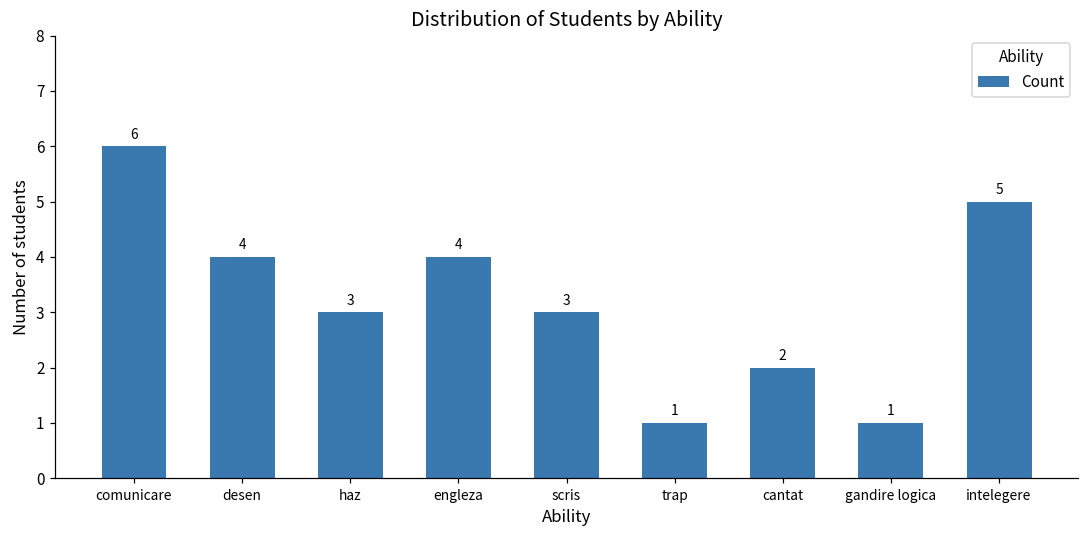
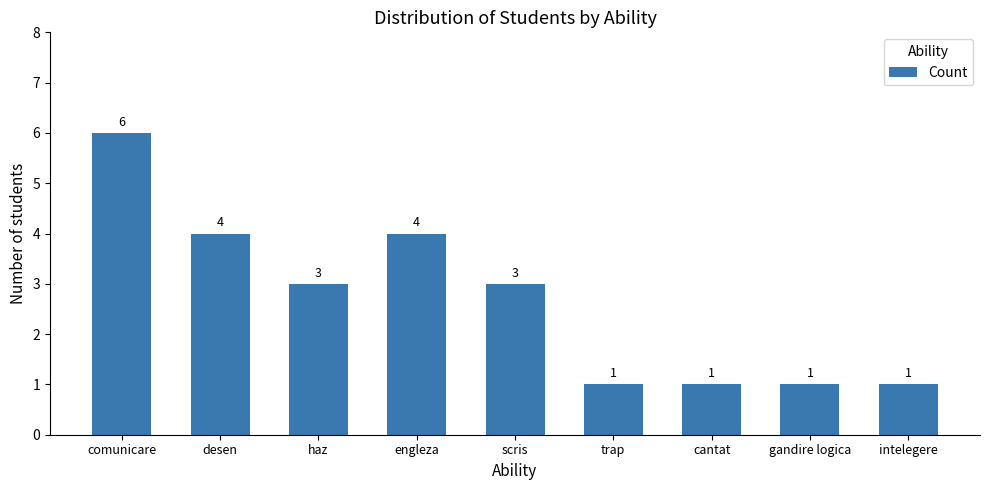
cantat: 2 -> 1
intelegere: 5 -> 1
